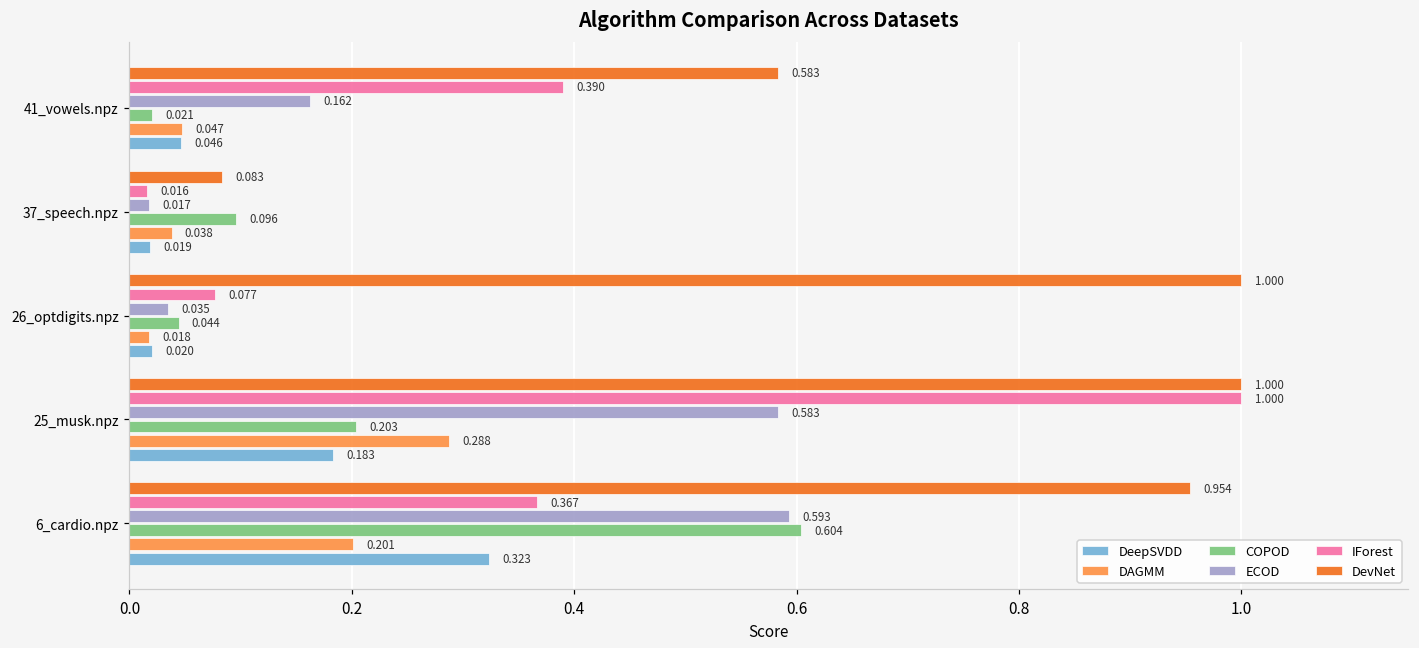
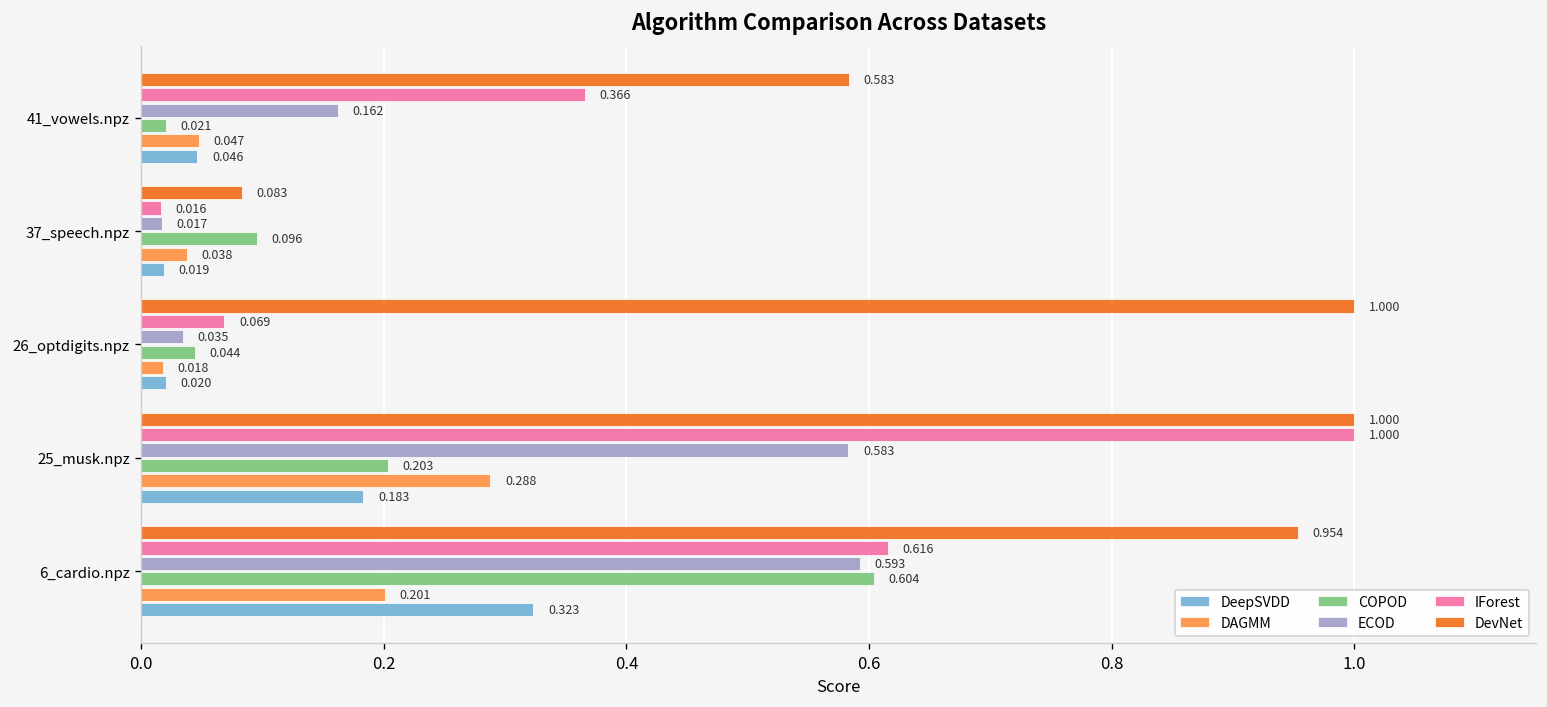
IForest, 41_vowels.npz: 0.390 -> 0.366
IForest, 26_optdigits.npz: 0.077 -> 0.069
IForest, 6_cardio.npz: 0.367 -> 0.616
